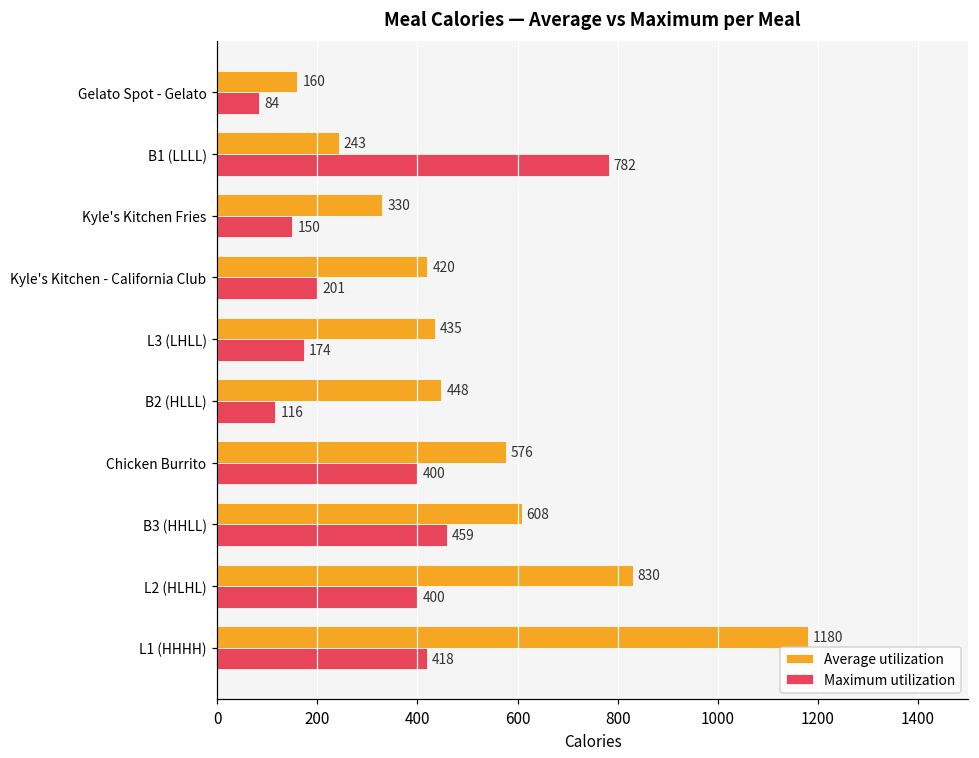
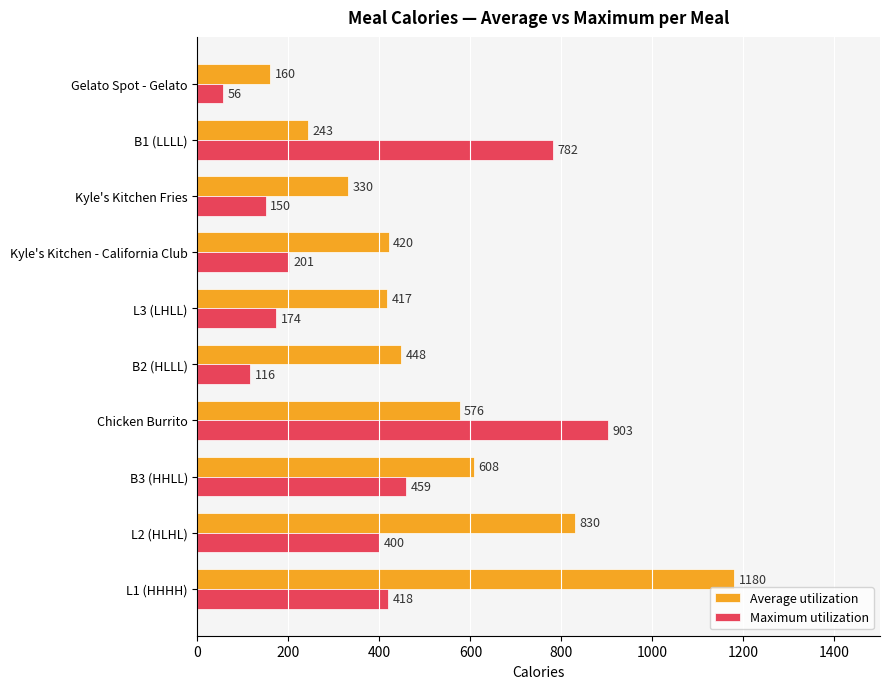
Maximum utilization, Gelato Spot - Gelato: 84 -> 56
Average utilization, L3 (LHLL): 435 -> 417
Maximum utilization, Chicken Burrito: 400 -> 903
